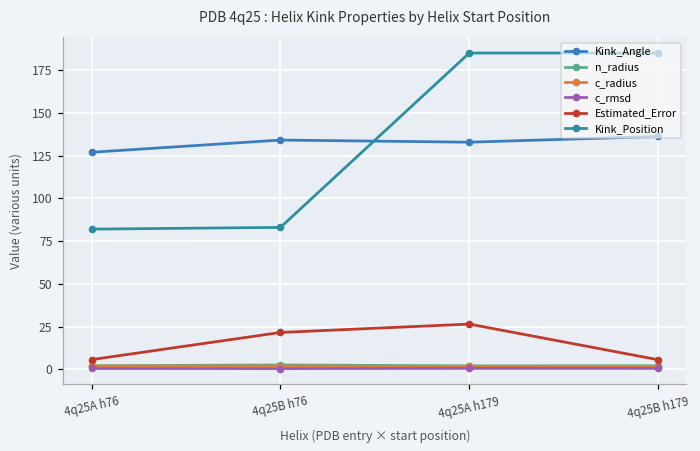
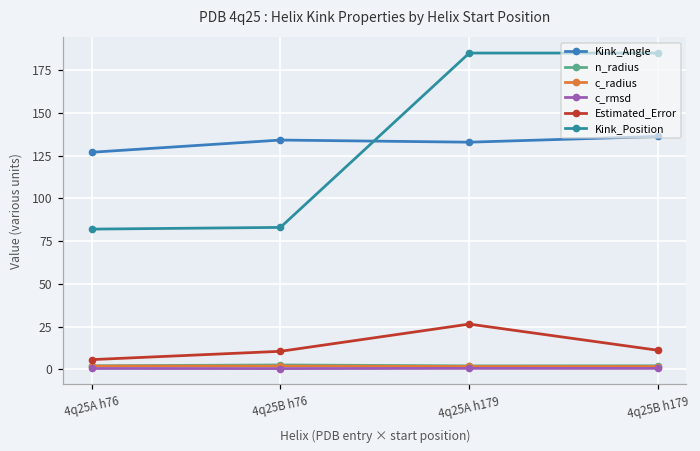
Estimated_Error, 4q25B h76: 22 -> 11
Estimated_Error, 4q25B h179: 6 -> 11
